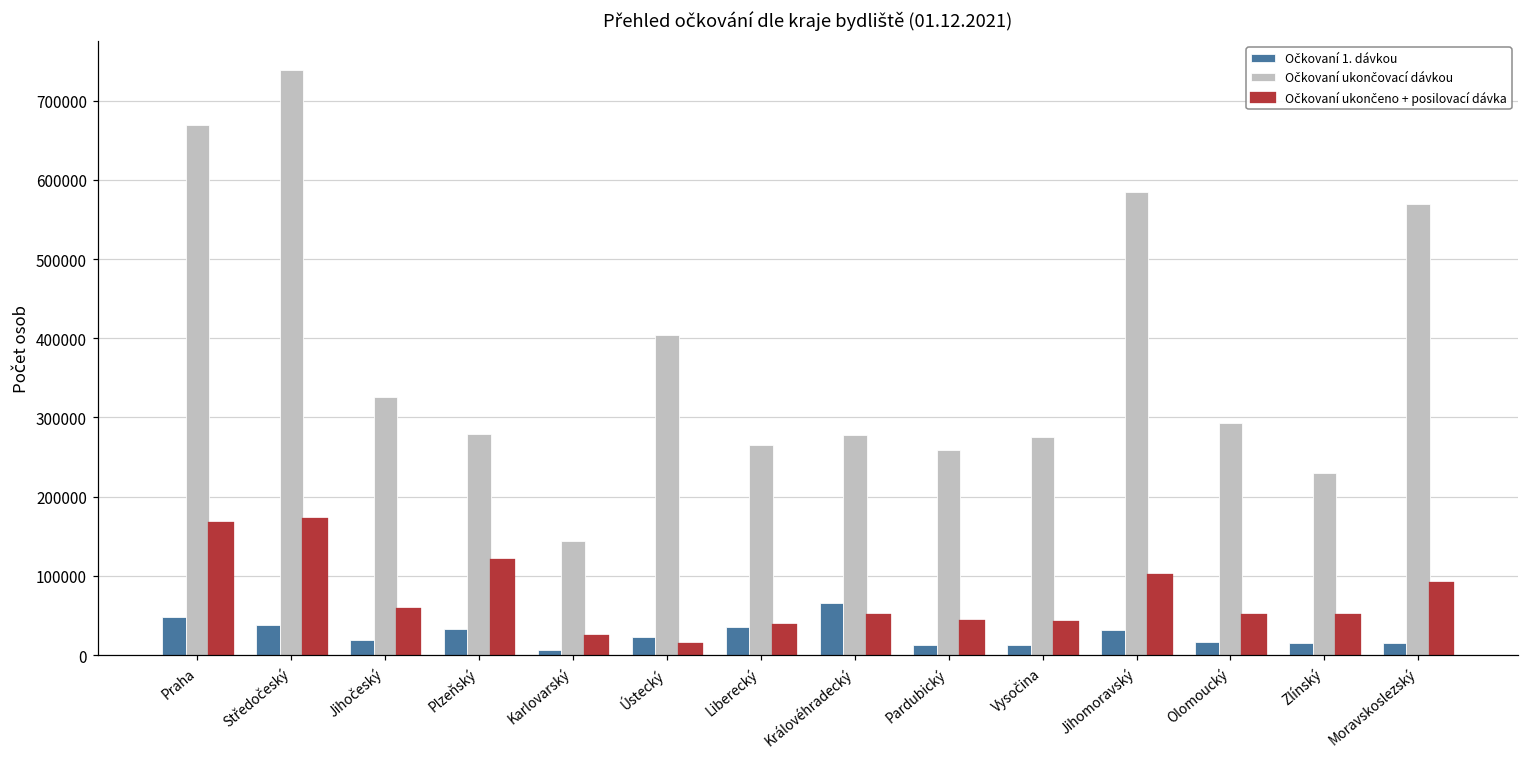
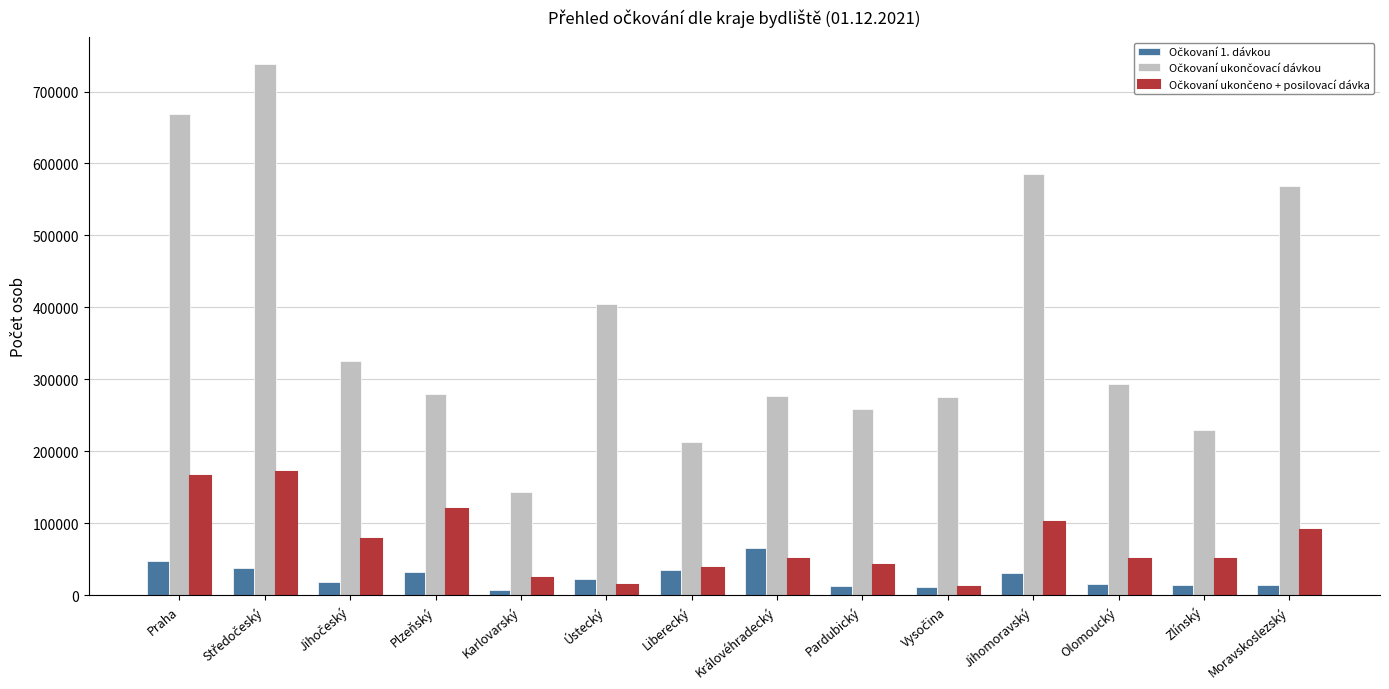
Očkovaní ukončeno + posilovací dávka, Jihočeský: 60000 -> 80000
Očkovaní ukončovací dávkou, Liberecký: 270000 -> 210000
Očkovaní ukončeno + posilovací dávka, Vysočina: 40000 -> 10000
